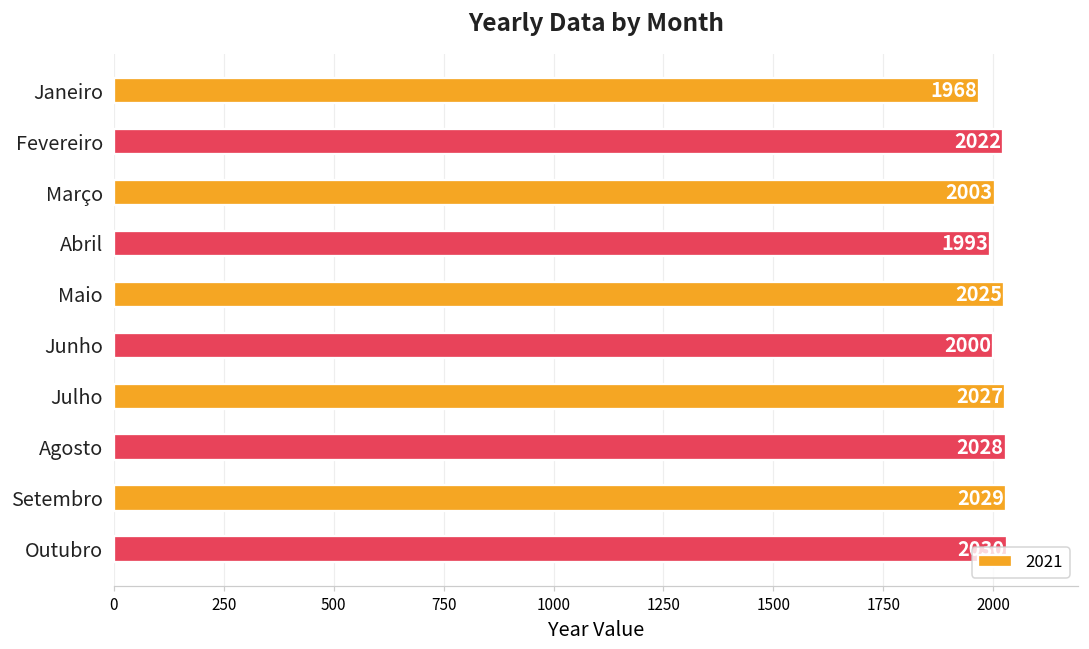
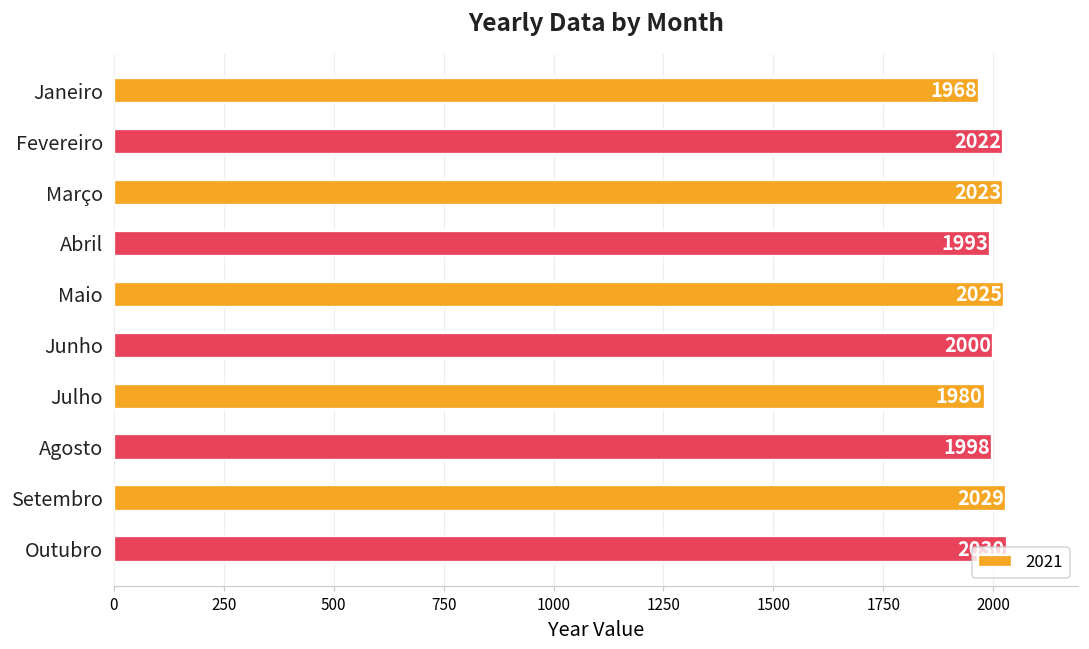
Março: 2003 -> 2023
Julho: 2027 -> 1980
Agosto: 2028 -> 1998
